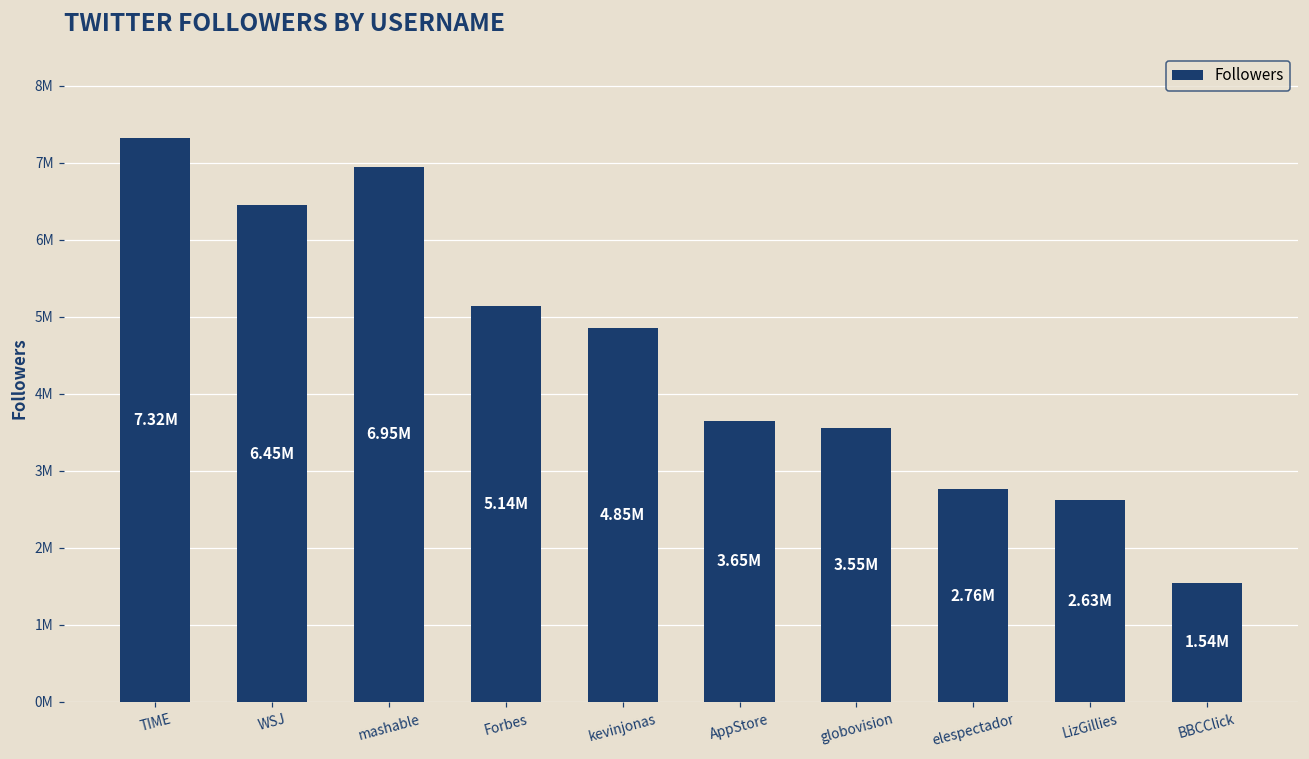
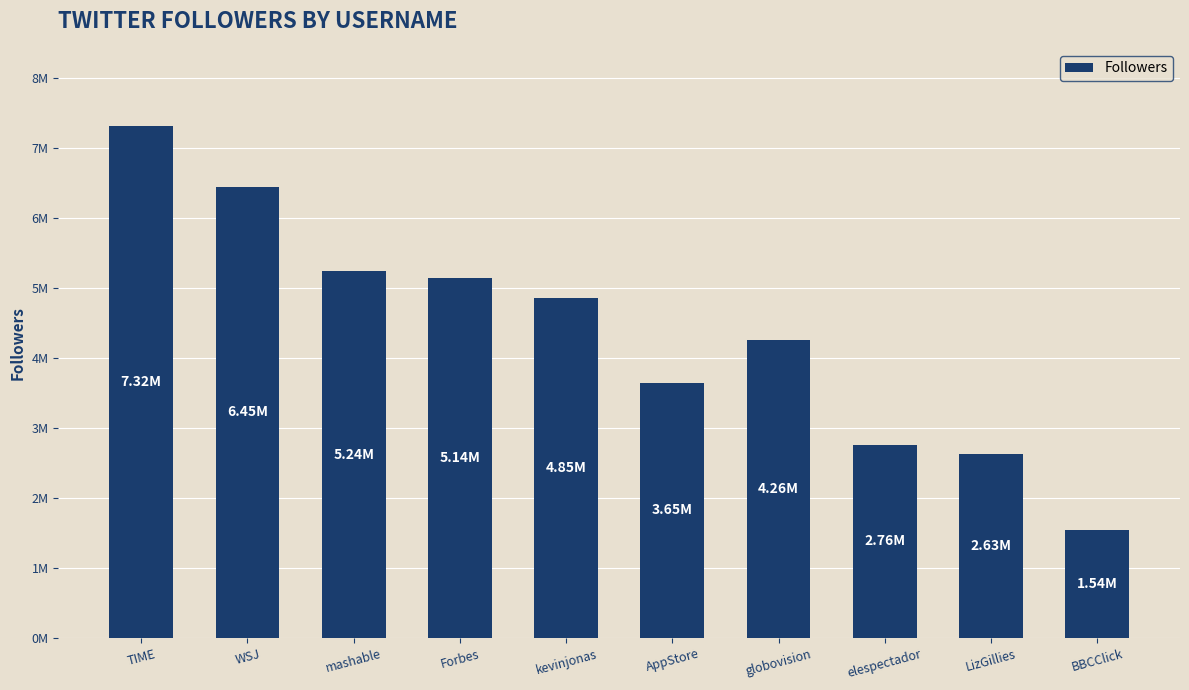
mashable: 6.95M -> 5.24M
globovision: 3.55M -> 4.26M
